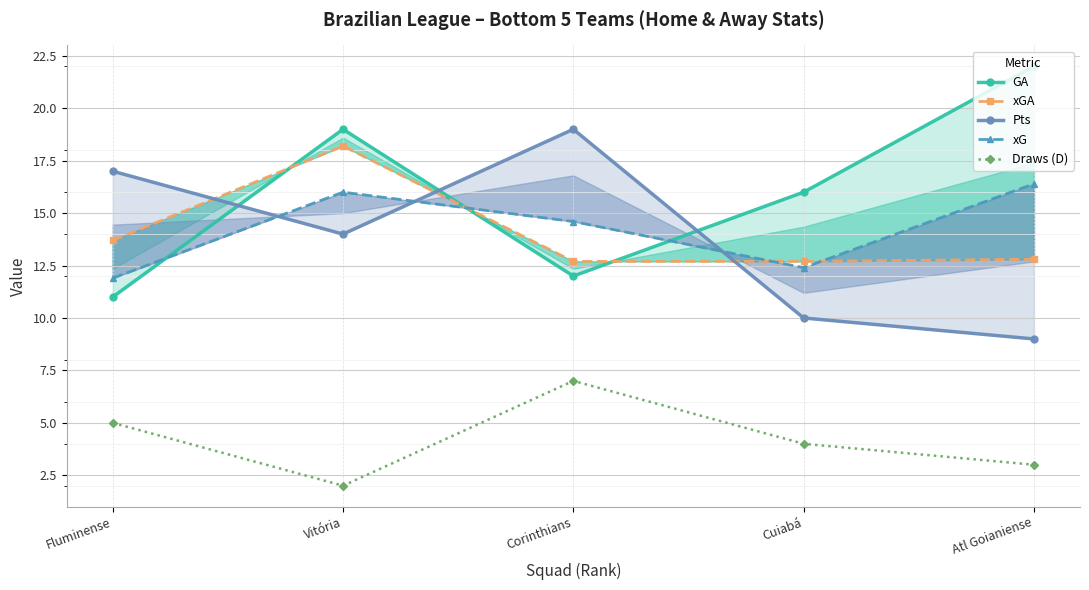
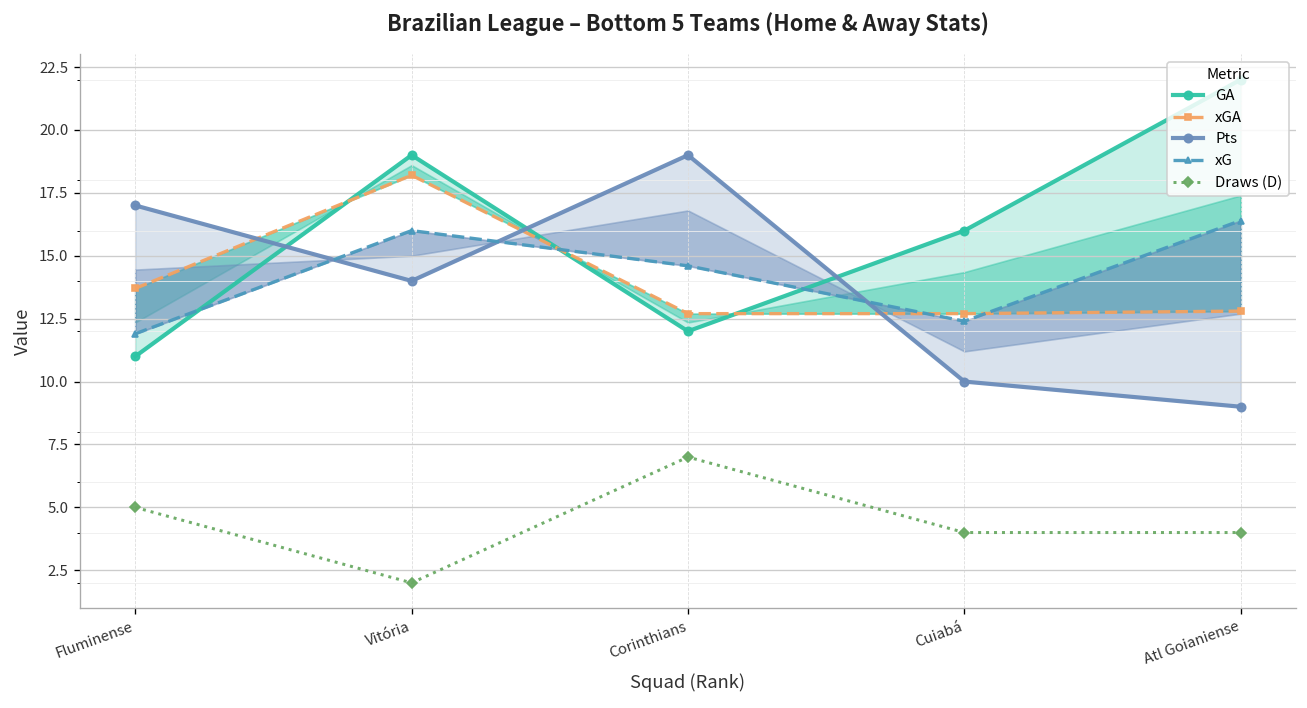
Draws (D), Atl Goianiense: 3 -> 4
